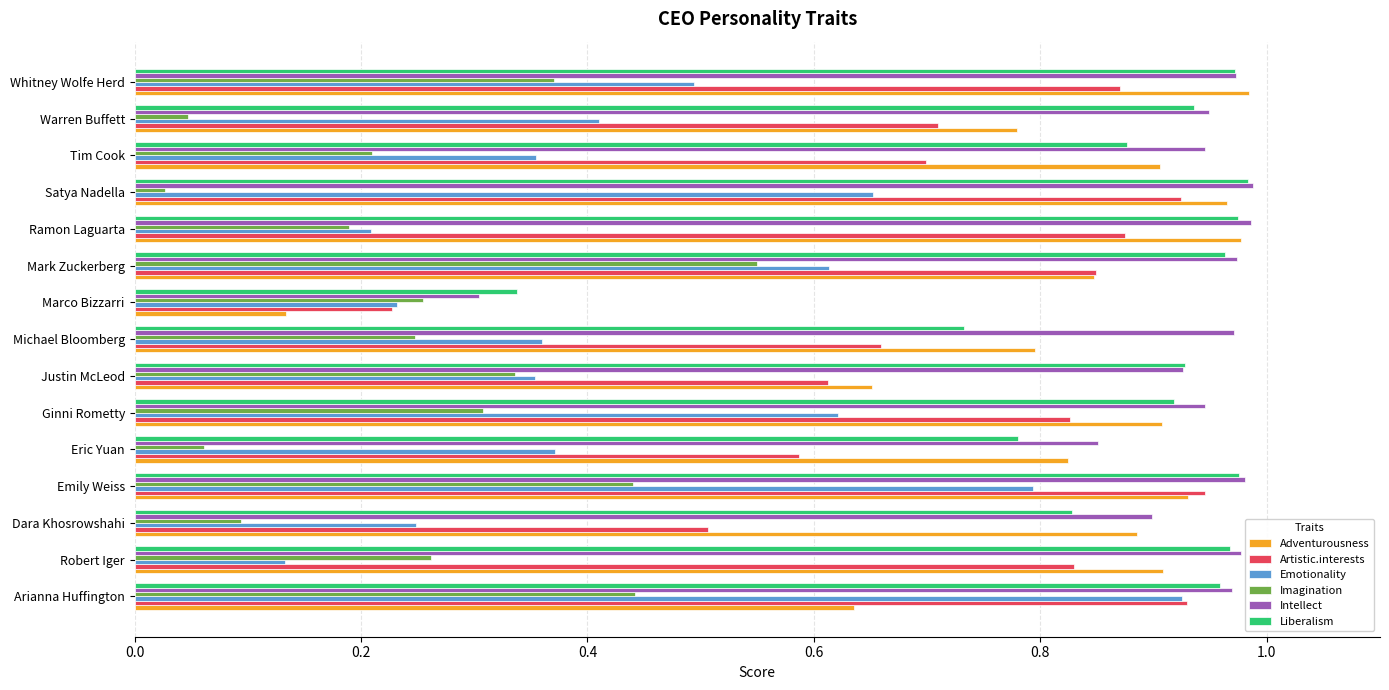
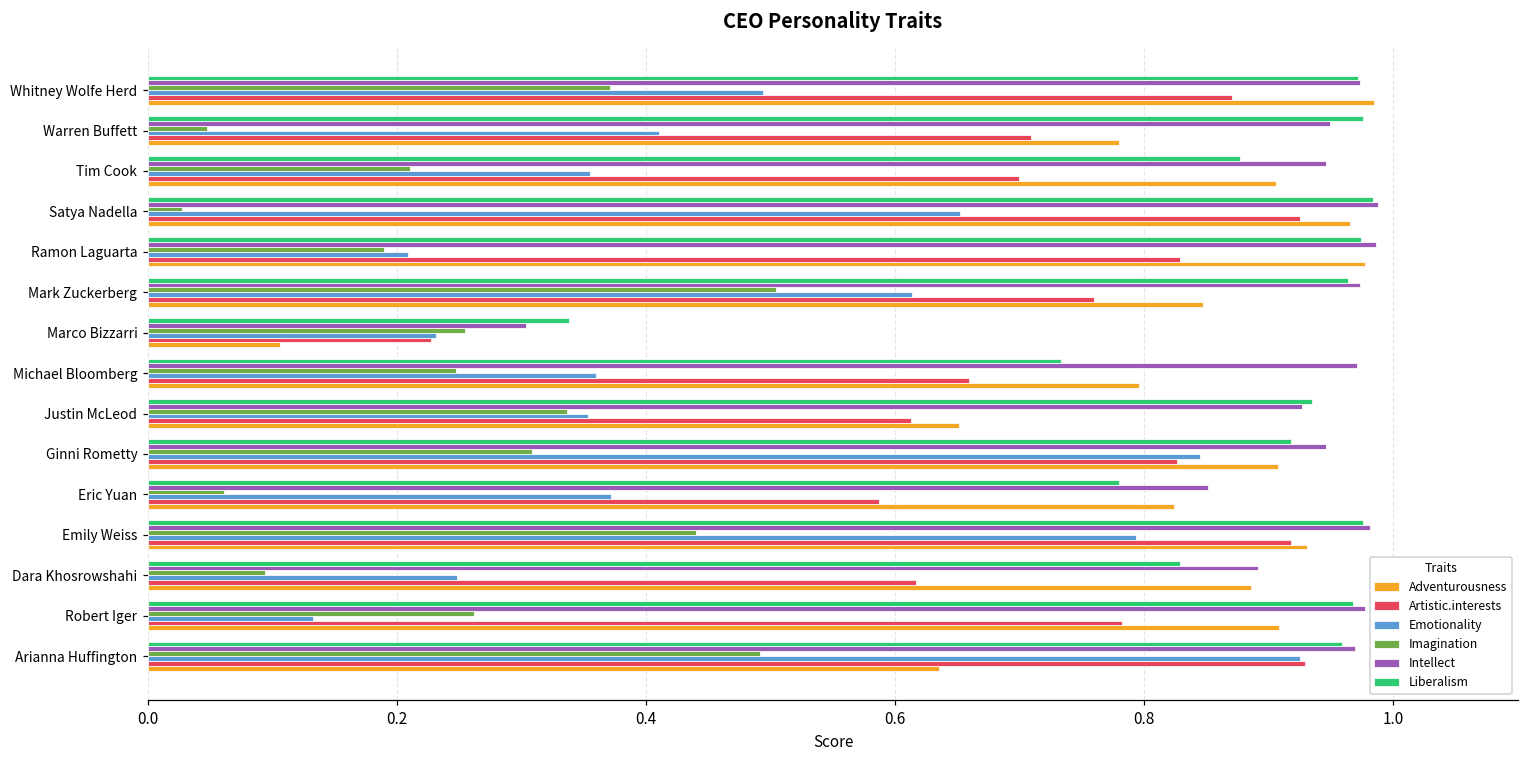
Liberalism, Warren Buffett: 0.936 -> 0.975
Artistic.interests, Ramon Laguarta: 0.874 -> 0.828
Imagination, Mark Zuckerberg: 0.550 -> 0.504
Artistic.interests, Mark Zuckerberg: 0.849 -> 0.760
Adventurousness, Marco Bizzarri: 0.134 -> 0.106
Liberalism, Justin McLeod: 0.928 -> 0.935
Emotionality, Ginni Rometty: 0.622 -> 0.845
Artistic.interests, Emily Weiss: 0.946 -> 0.918
Intellect, Dara Khosrowshahi: 0.899 -> 0.891
Artistic.interests, Dara Khosrowshahi: 0.506 -> 0.617
Artistic.interests, Robert Iger: 0.829 -> 0.782
Imagination, Arianna Huffington: 0.442 -> 0.491
